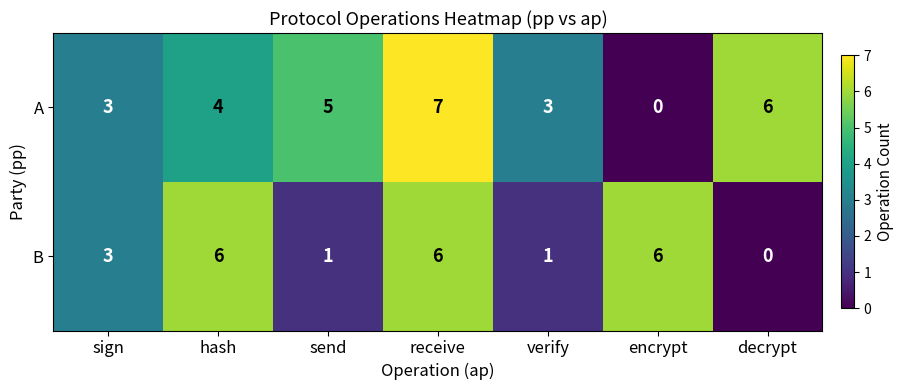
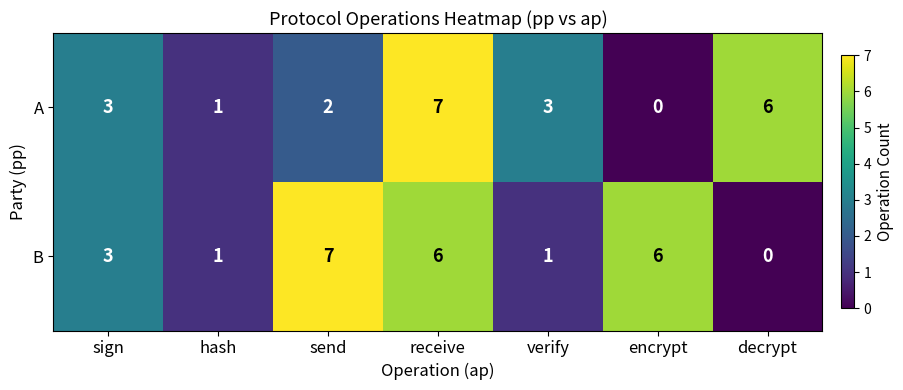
A, hash: 4 -> 1
A, send: 5 -> 2
B, hash: 6 -> 1
B, send: 1 -> 7
